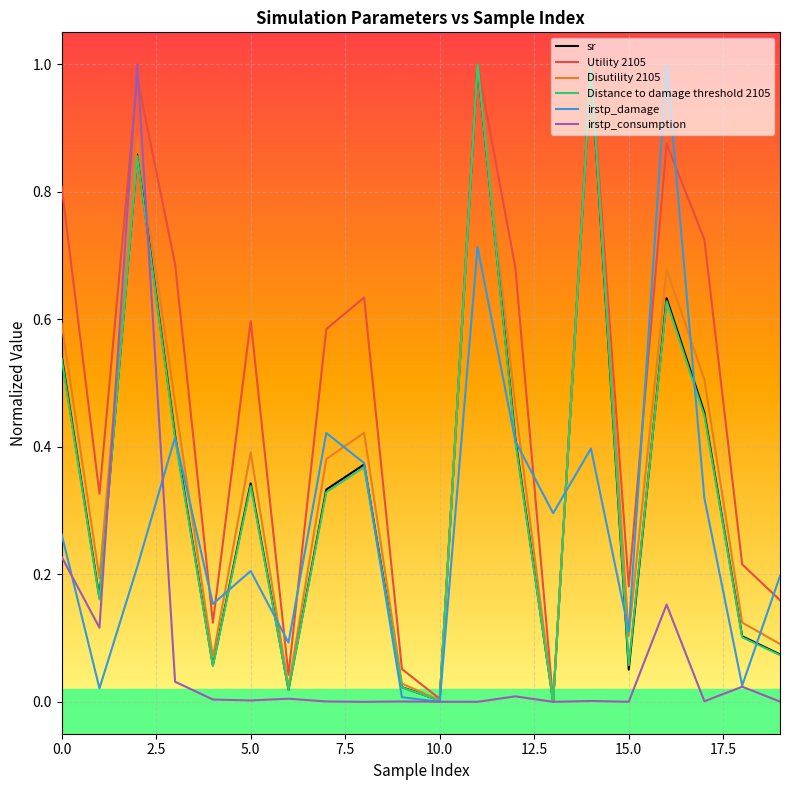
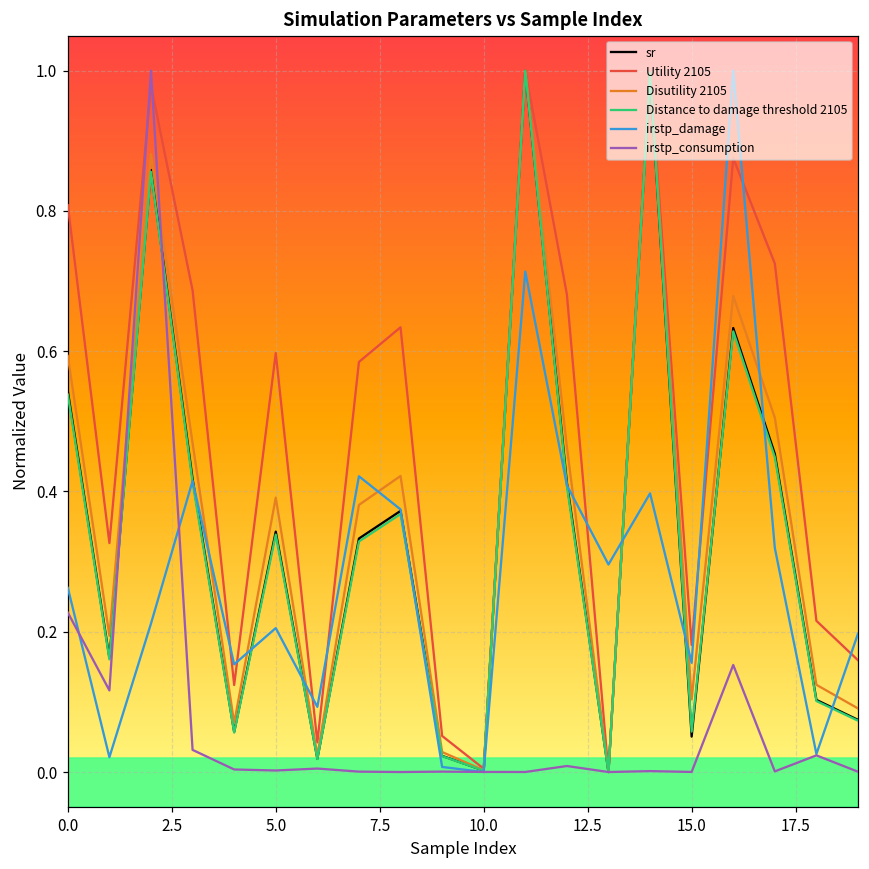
irstp_damage, 15.0: 0.11 -> 0.16
